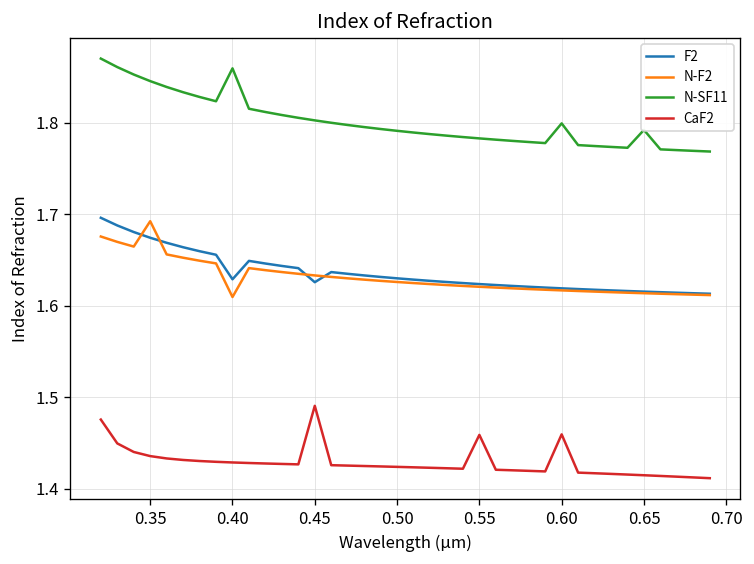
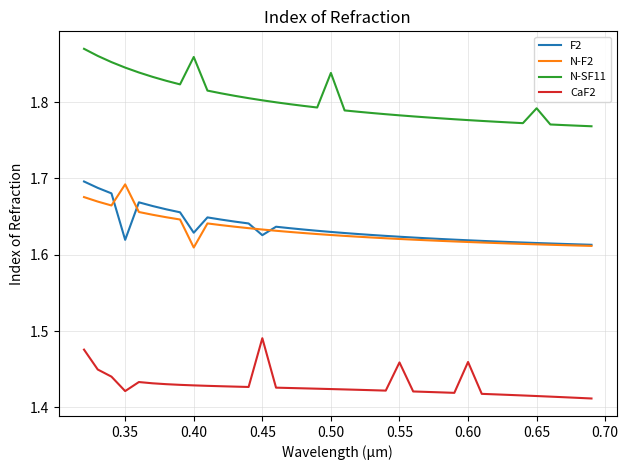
F2, 0.35: 1.67 -> 1.62
CaF2, 0.35: 1.44 -> 1.42
N-SF11, 0.50: 1.79 -> 1.84
N-SF11, 0.60: 1.80 -> 1.78
